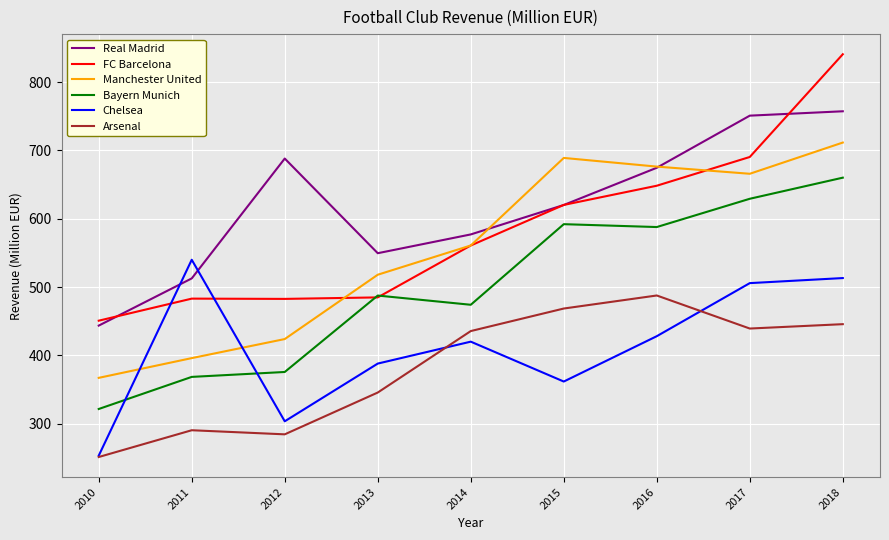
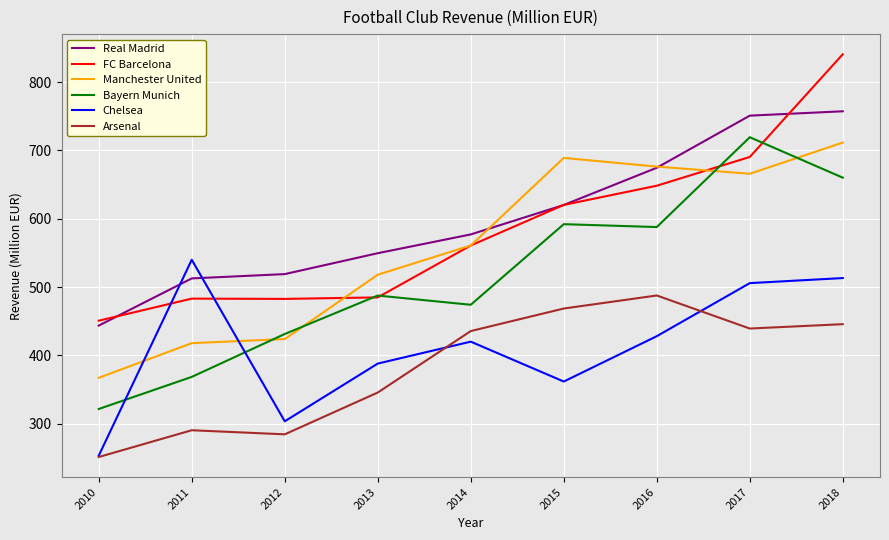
Manchester United, 2011: 400 -> 420
Real Madrid, 2012: 690 -> 520
Bayern Munich, 2012: 380 -> 430
Bayern Munich, 2017: 630 -> 720
